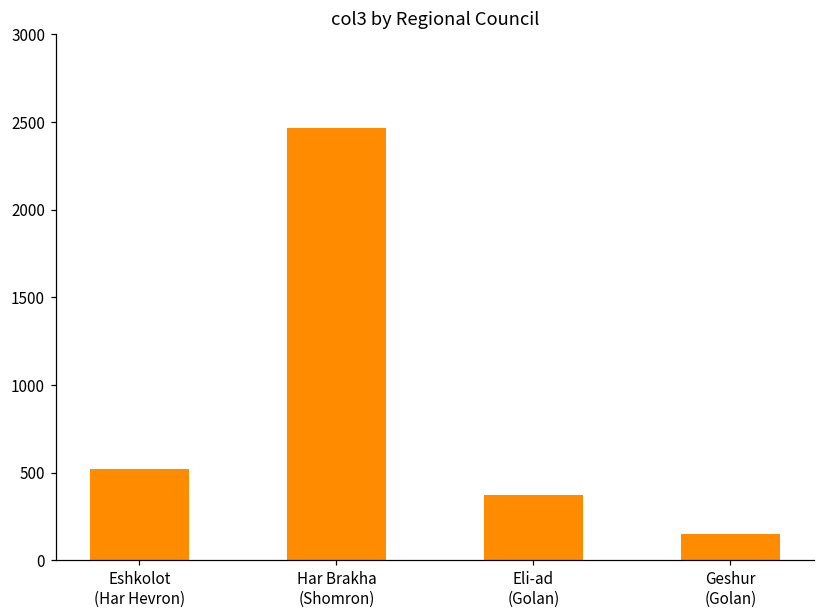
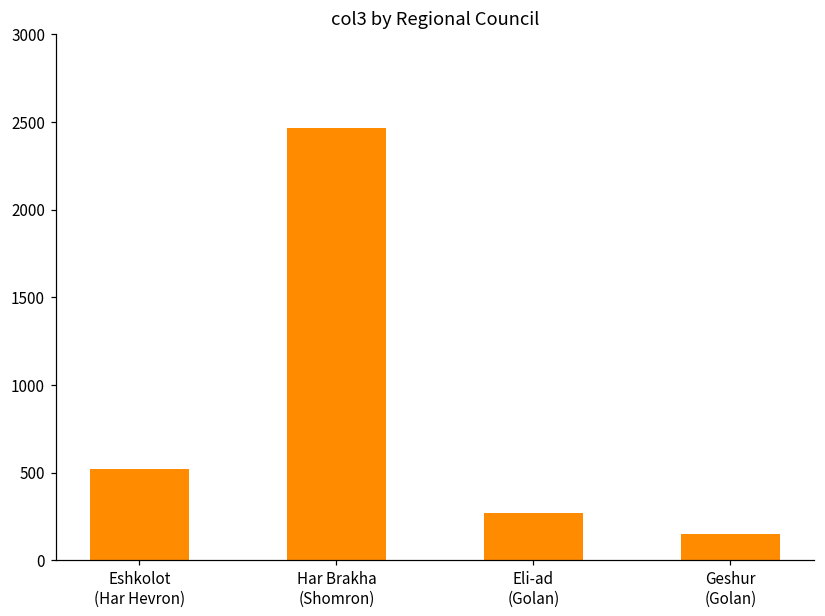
Eli-ad (Golan): 380 -> 270
